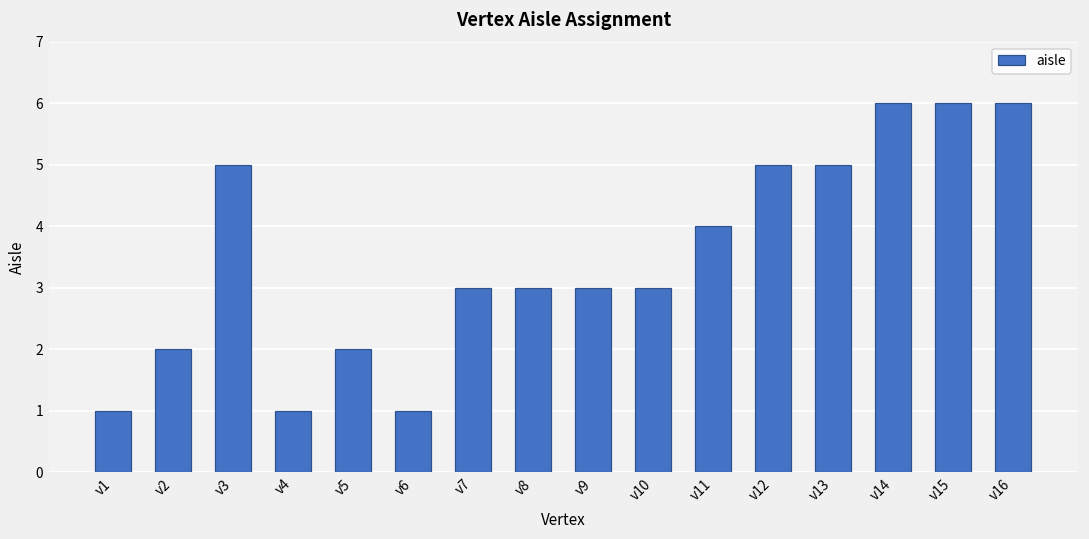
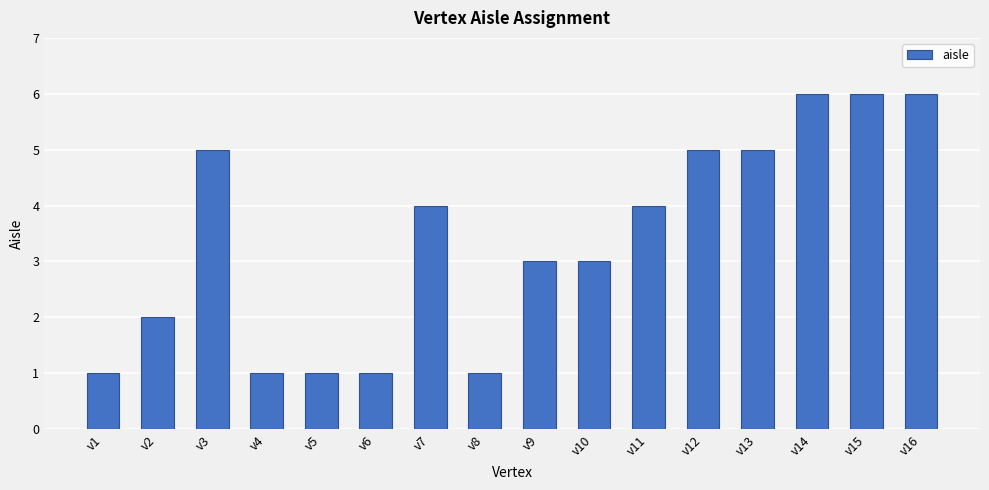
v5: 2 -> 1
v7: 3 -> 4
v8: 3 -> 1
